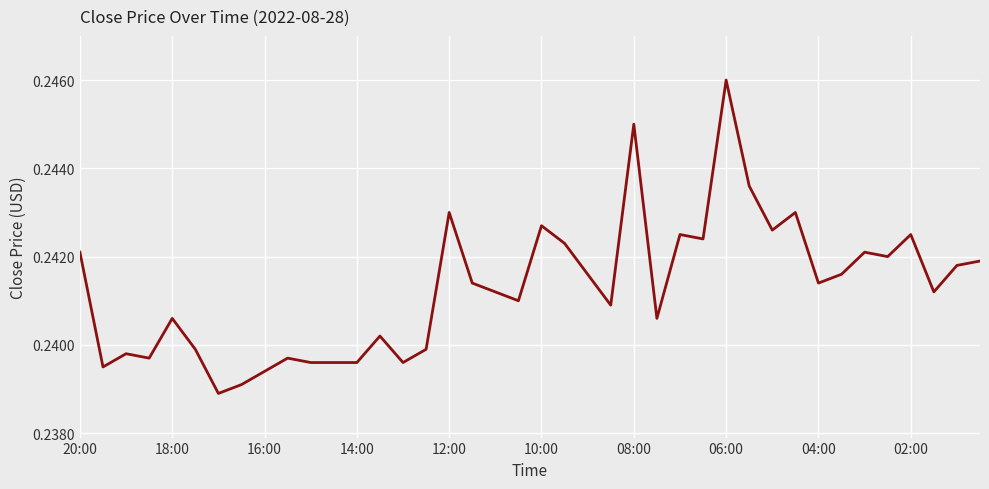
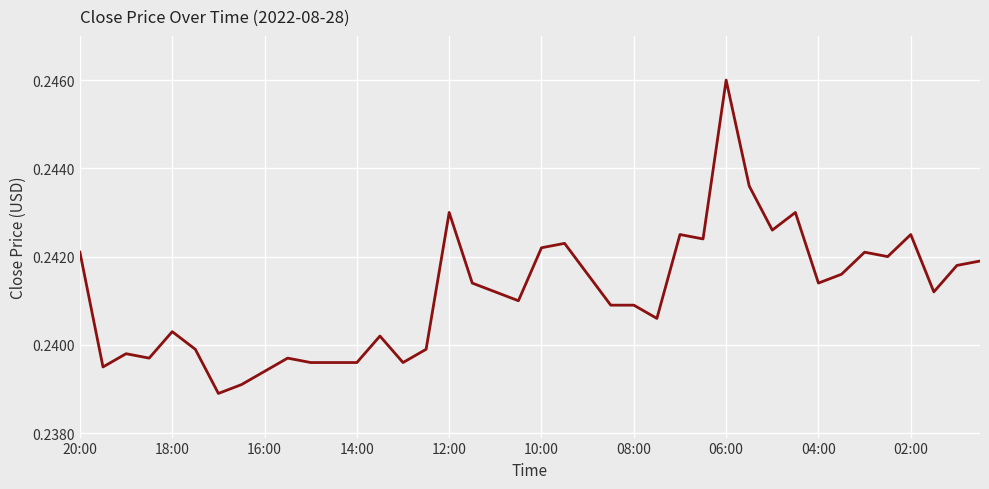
18:00: 0.2406 -> 0.2403
10:00: 0.2427 -> 0.2422
08:00: 0.2450 -> 0.2409
